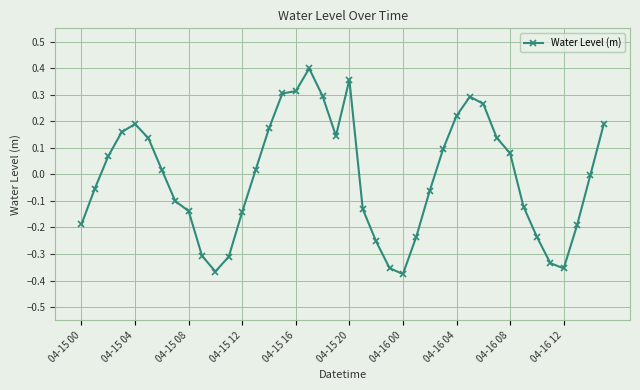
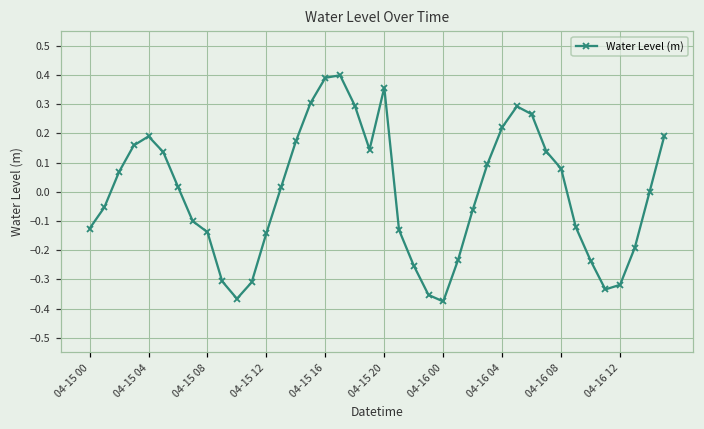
04-15 00: -0.19 -> -0.13
04-15 16: 0.31 -> 0.39
04-16 12: -0.35 -> -0.32
